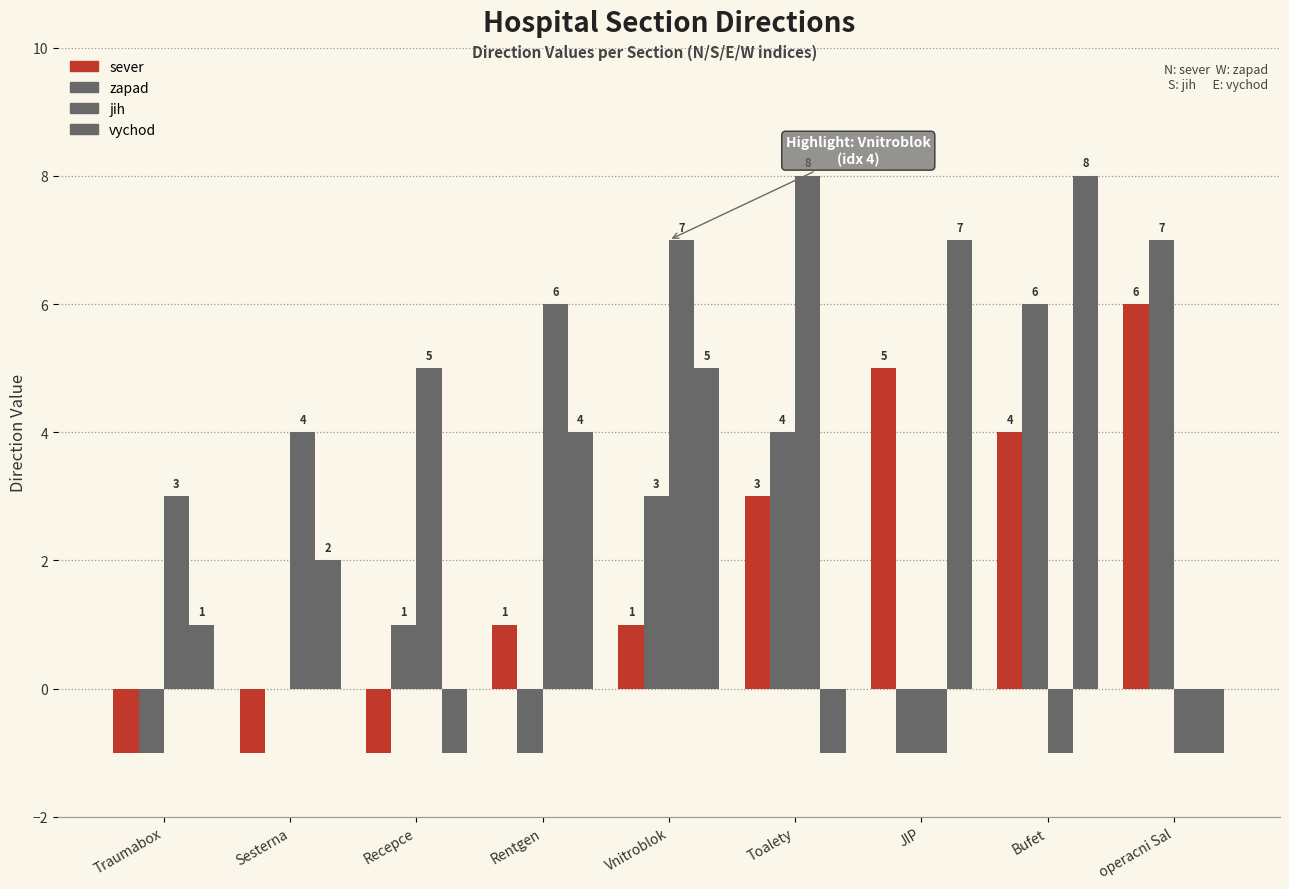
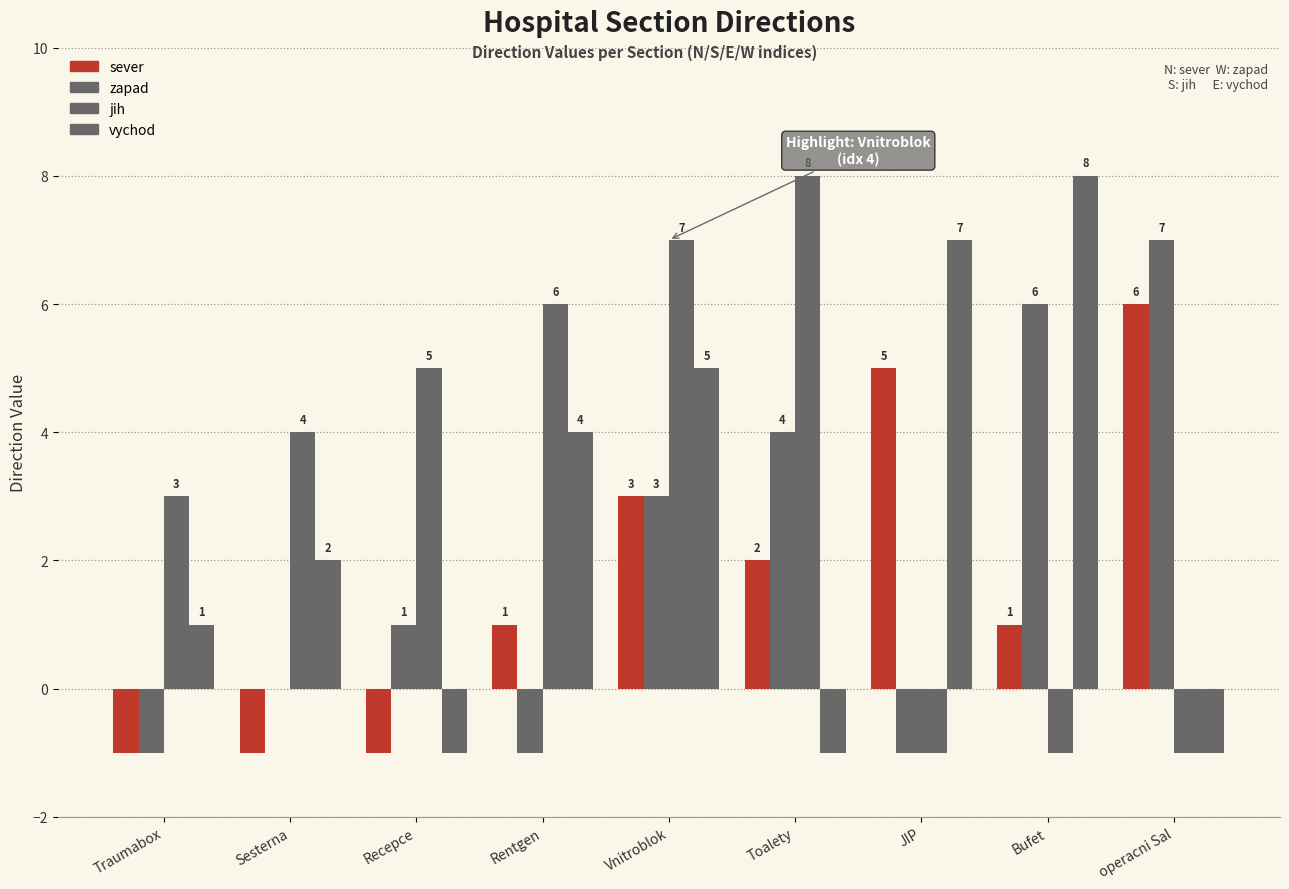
sever, Vnitroblok: 1 -> 3
sever, Toalety: 3 -> 2
sever, Bufet: 4 -> 1
